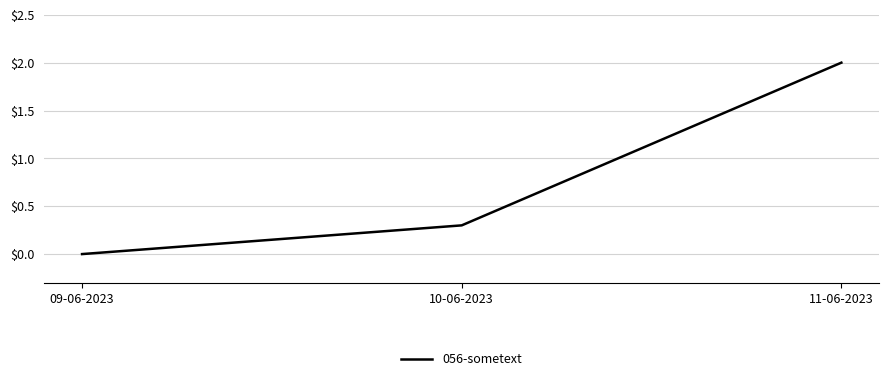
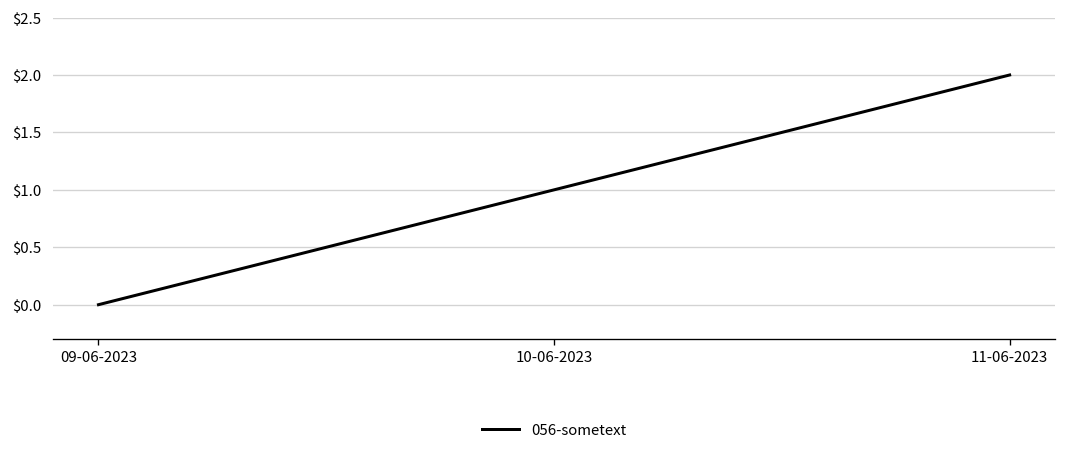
10-06-2023: $0.3 -> $1.0
